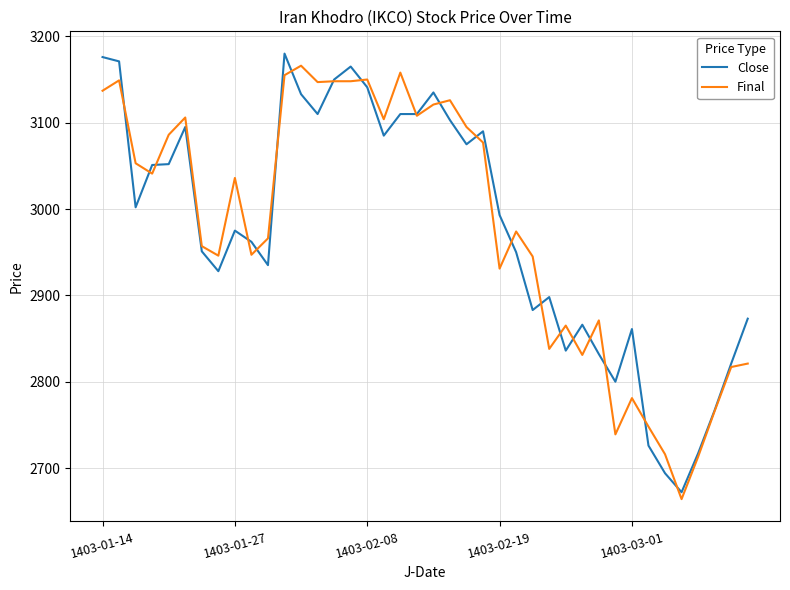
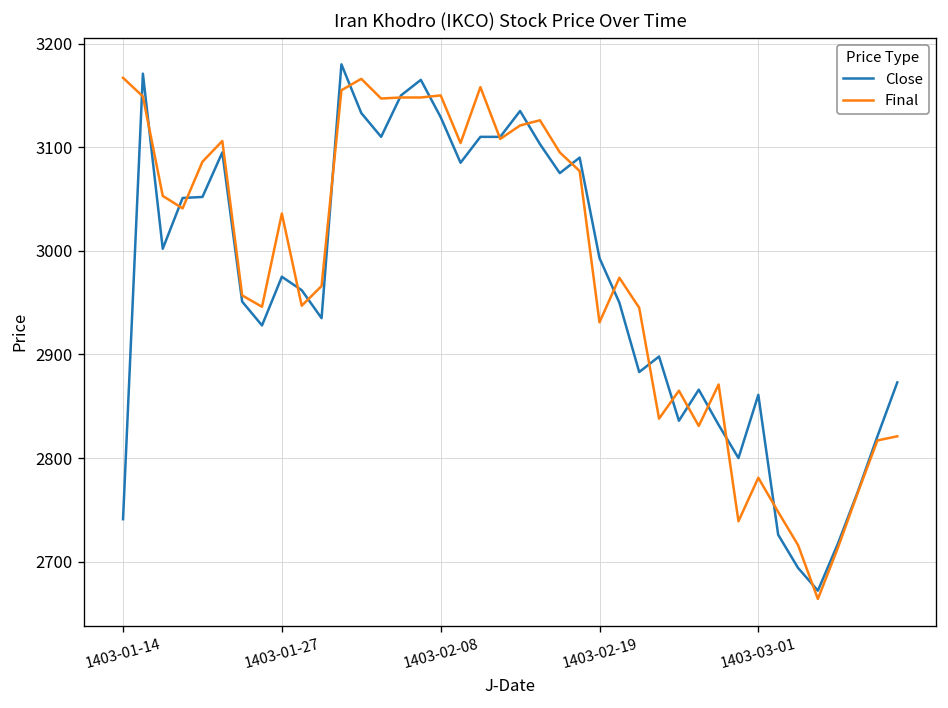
Close, 1403-01-14: 3180 -> 2740
Final, 1403-01-14: 3140 -> 3170
Close, 1403-02-08: 3140 -> 3130
